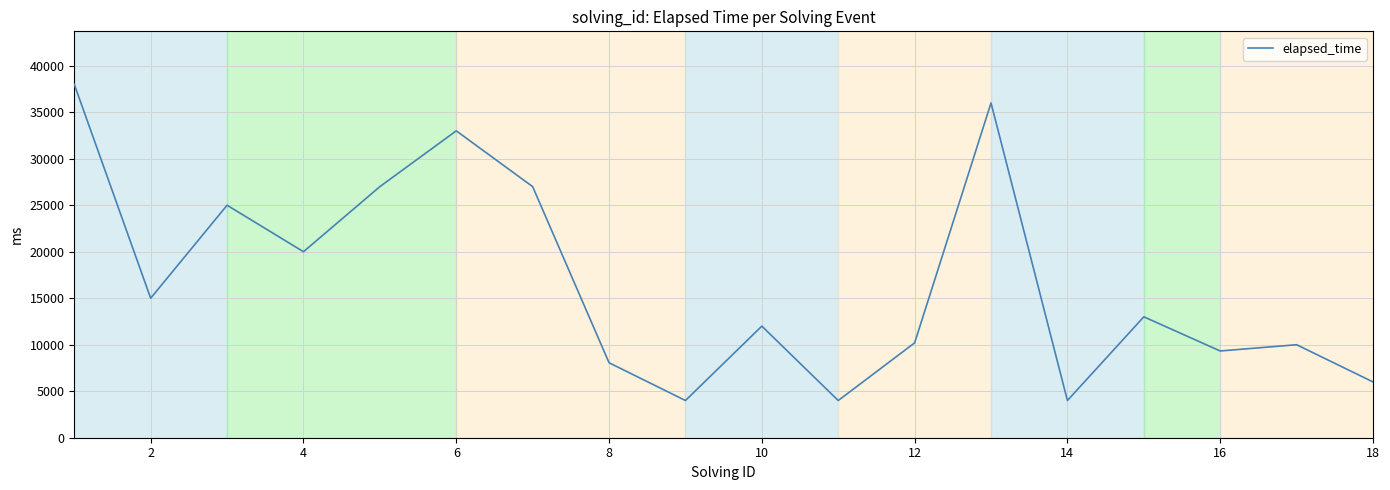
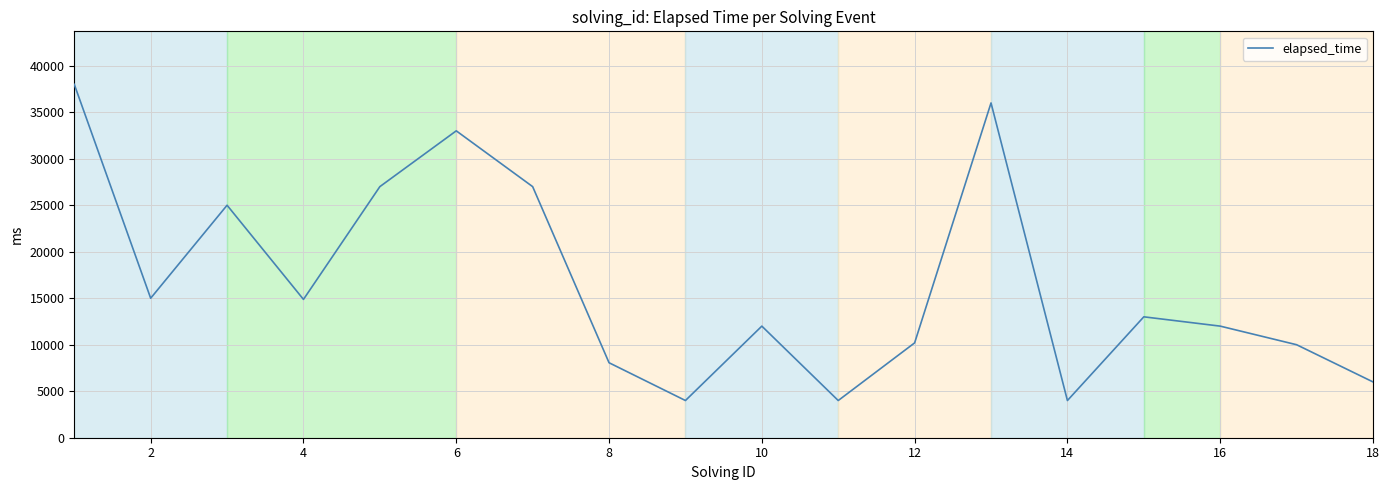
4: 20000 -> 15000
16: 9000 -> 12000
